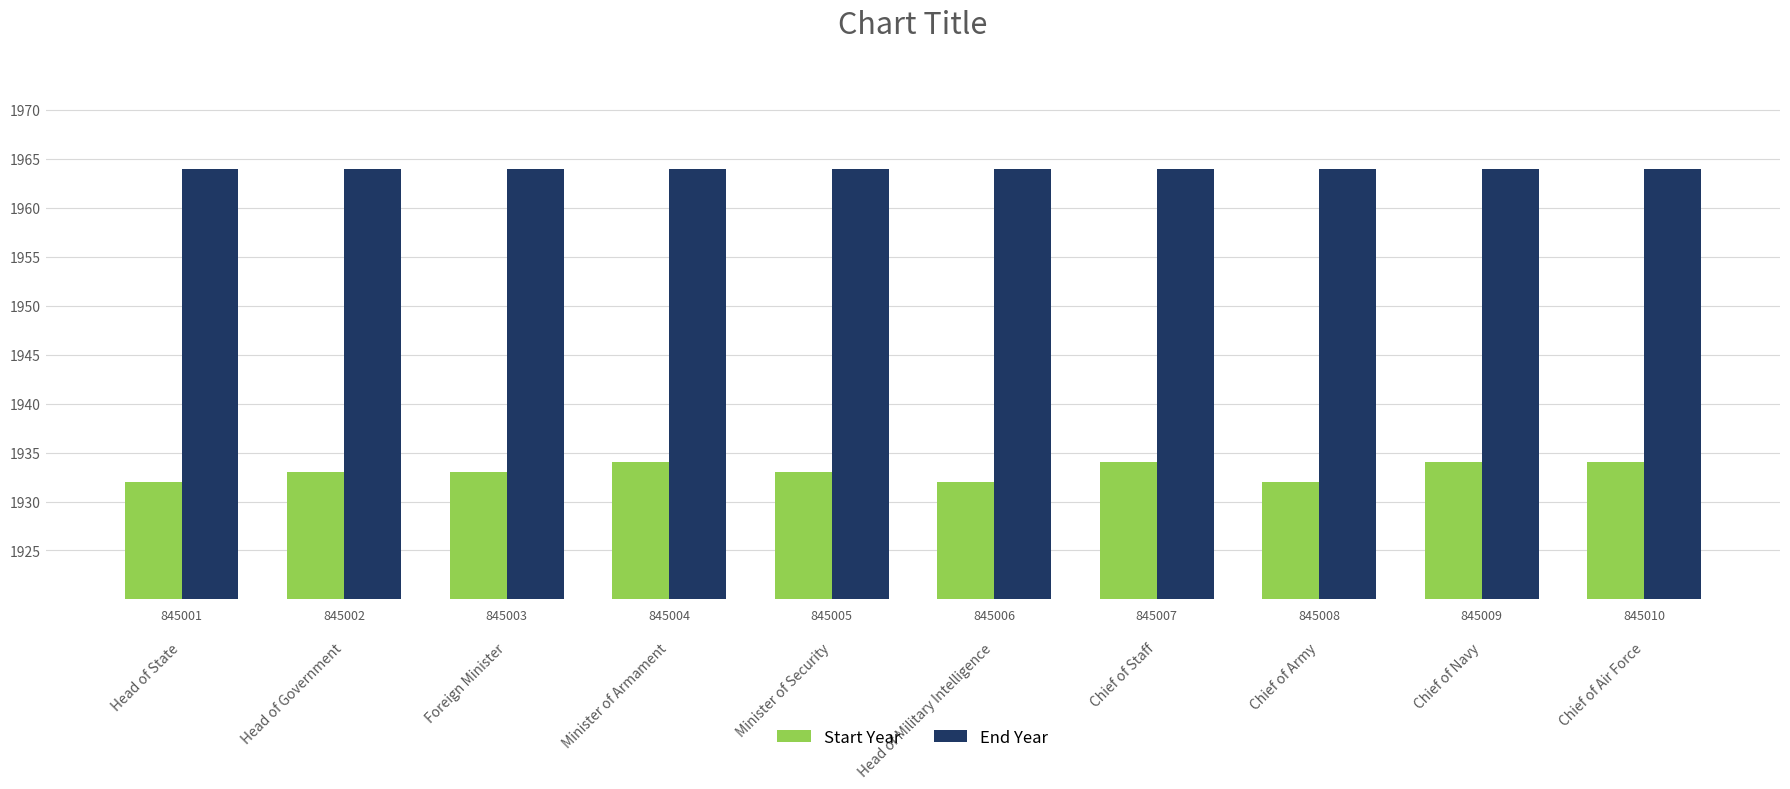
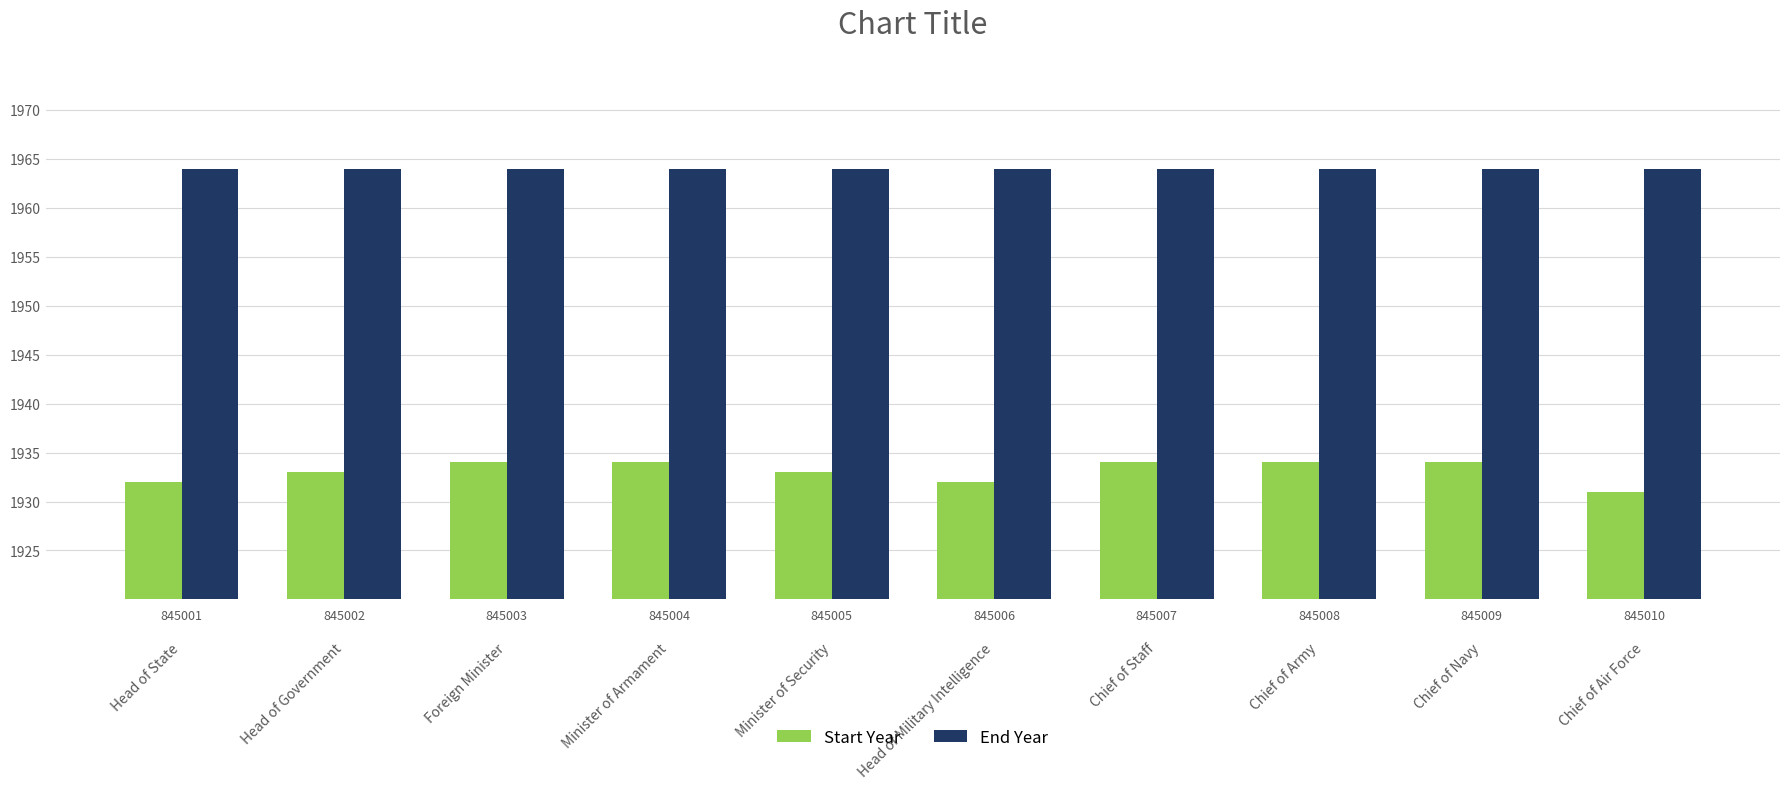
Start Year, Foreign Minister: 1933 -> 1934
Start Year, Chief of Army: 1932 -> 1934
Start Year, Chief of Air Force: 1934 -> 1931
